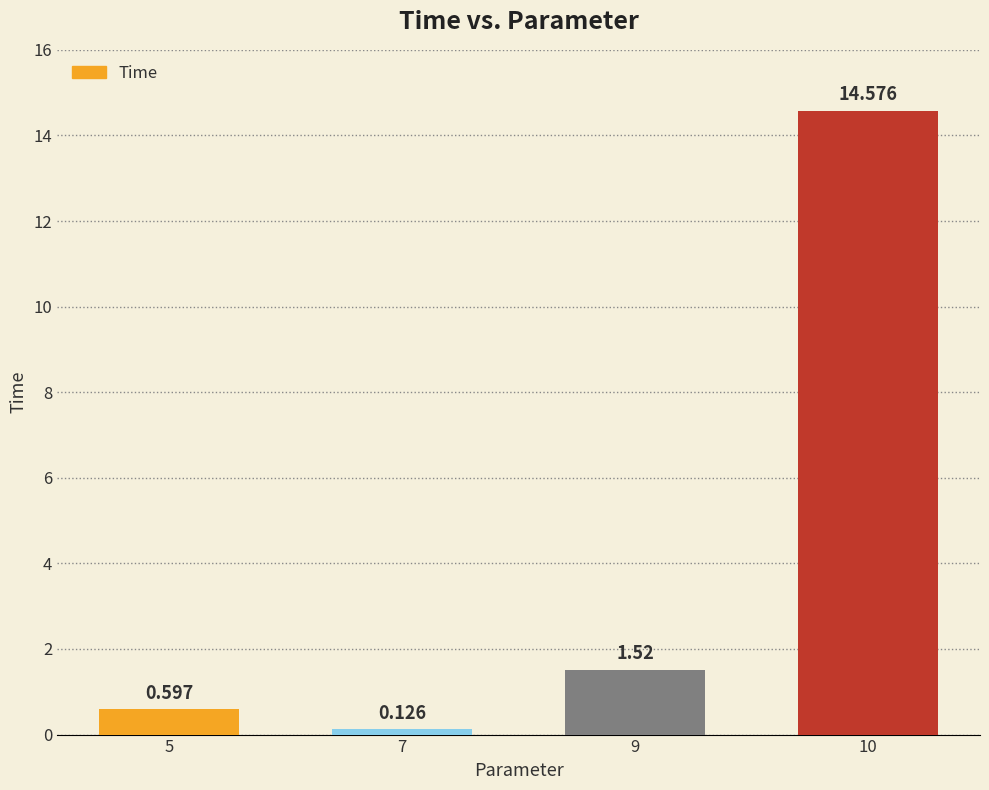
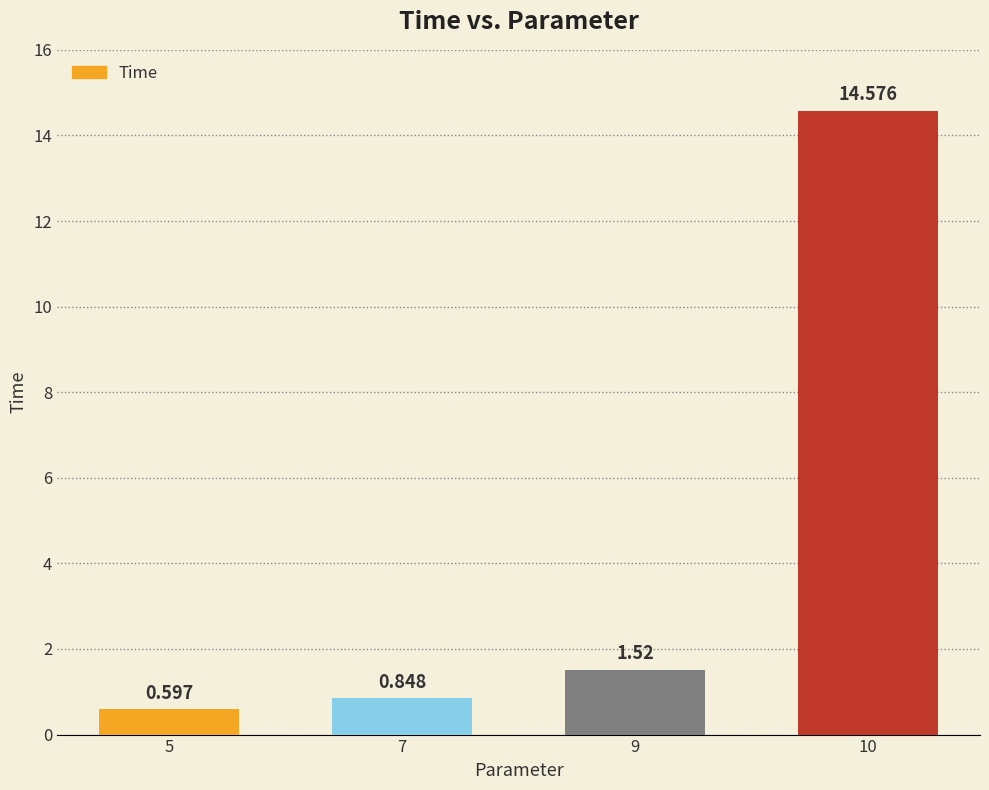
7: 0.126 -> 0.848
